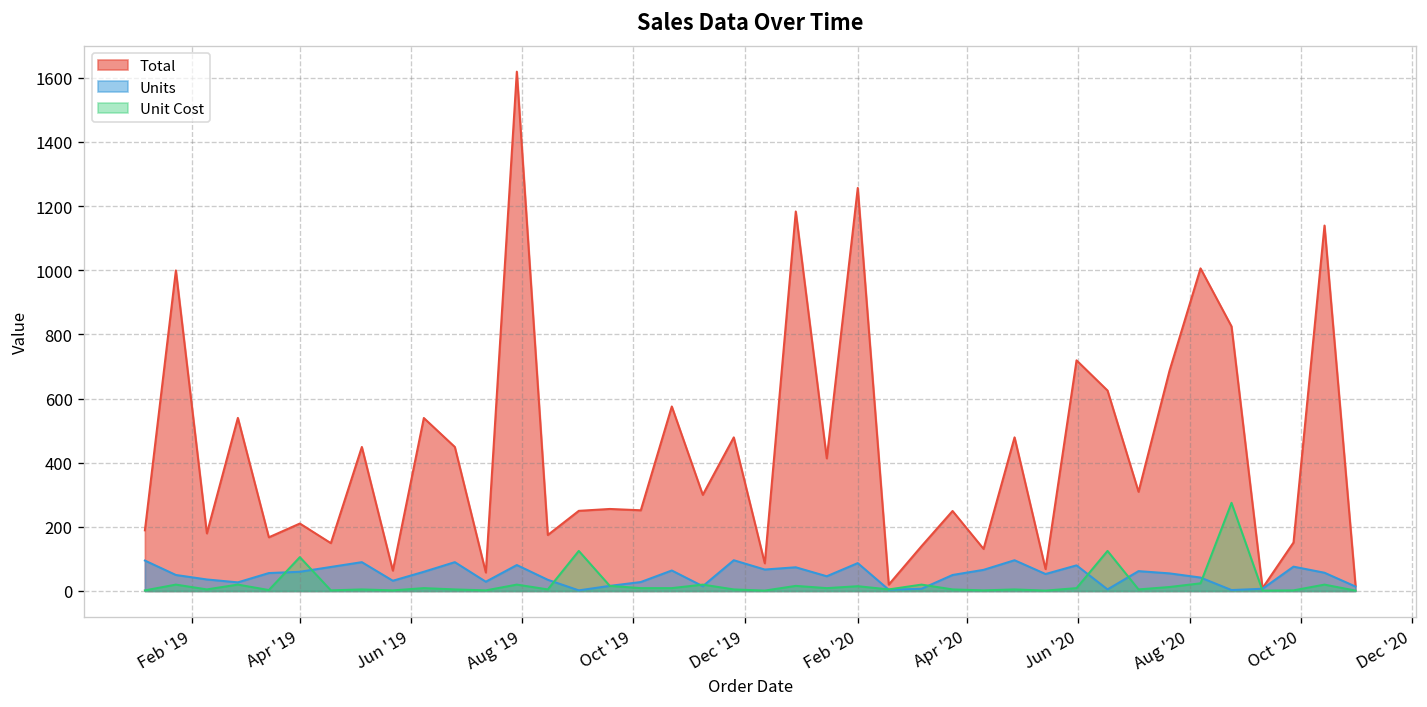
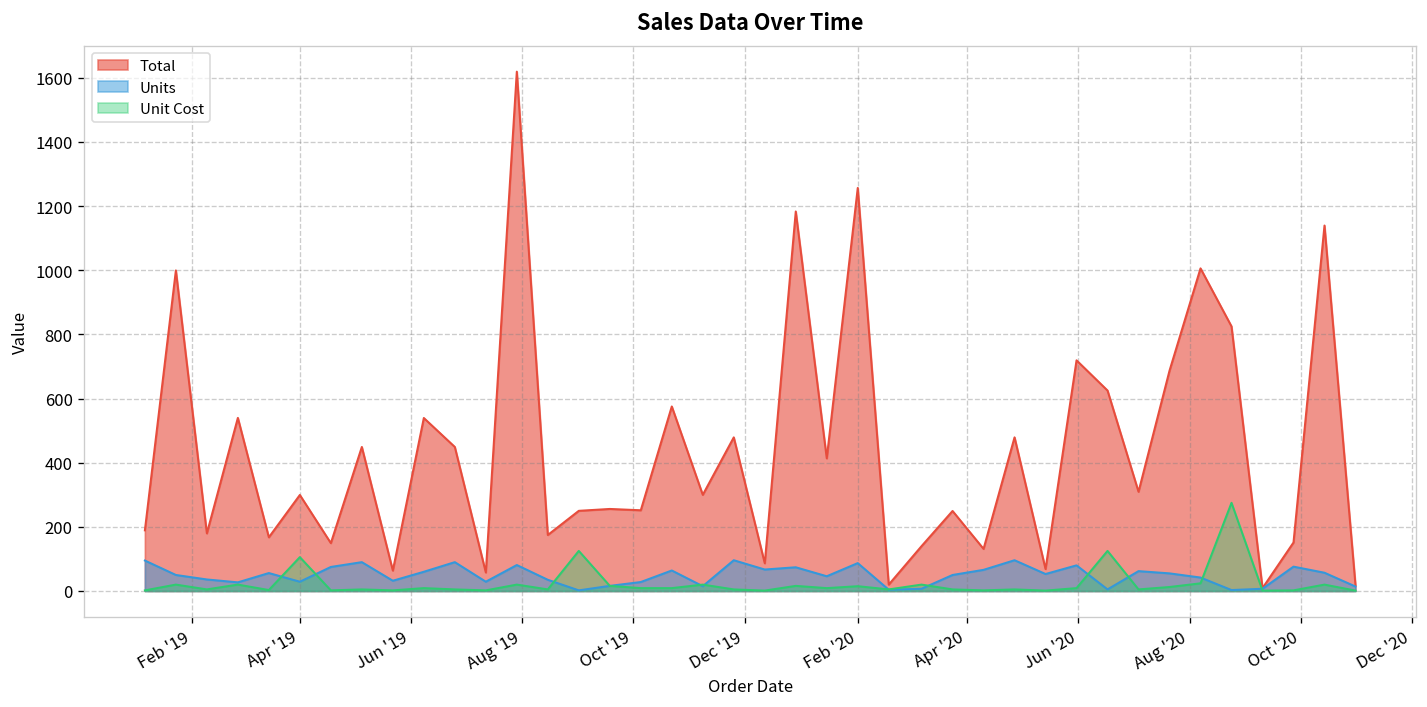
Total, Apr '19: 210 -> 300
Units, Apr '19: 60 -> 30
